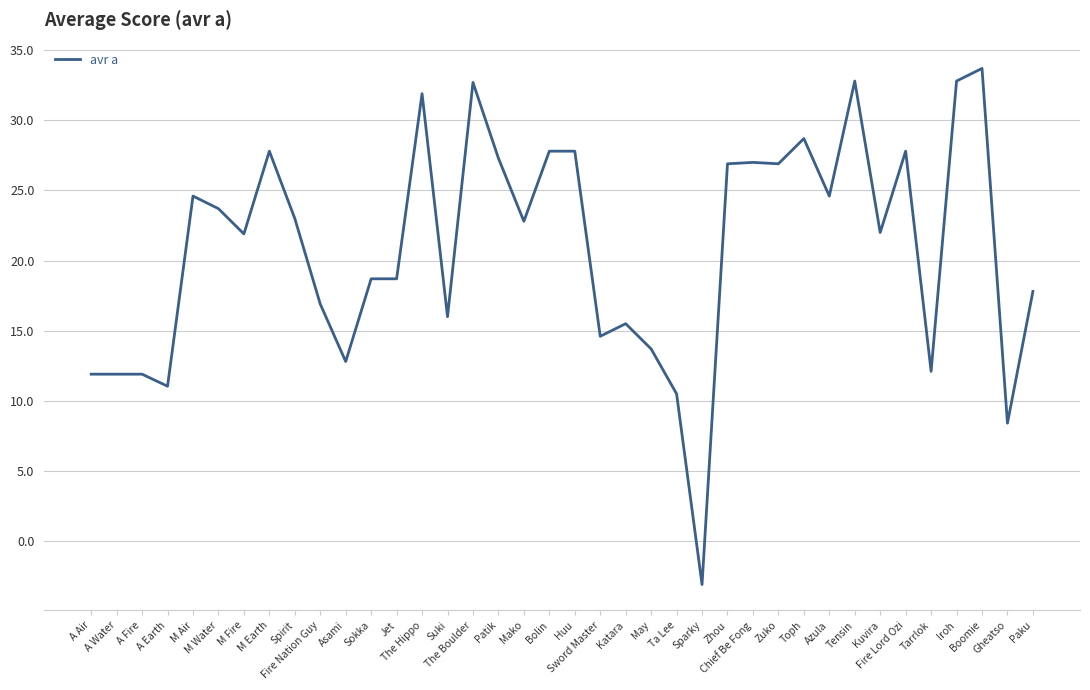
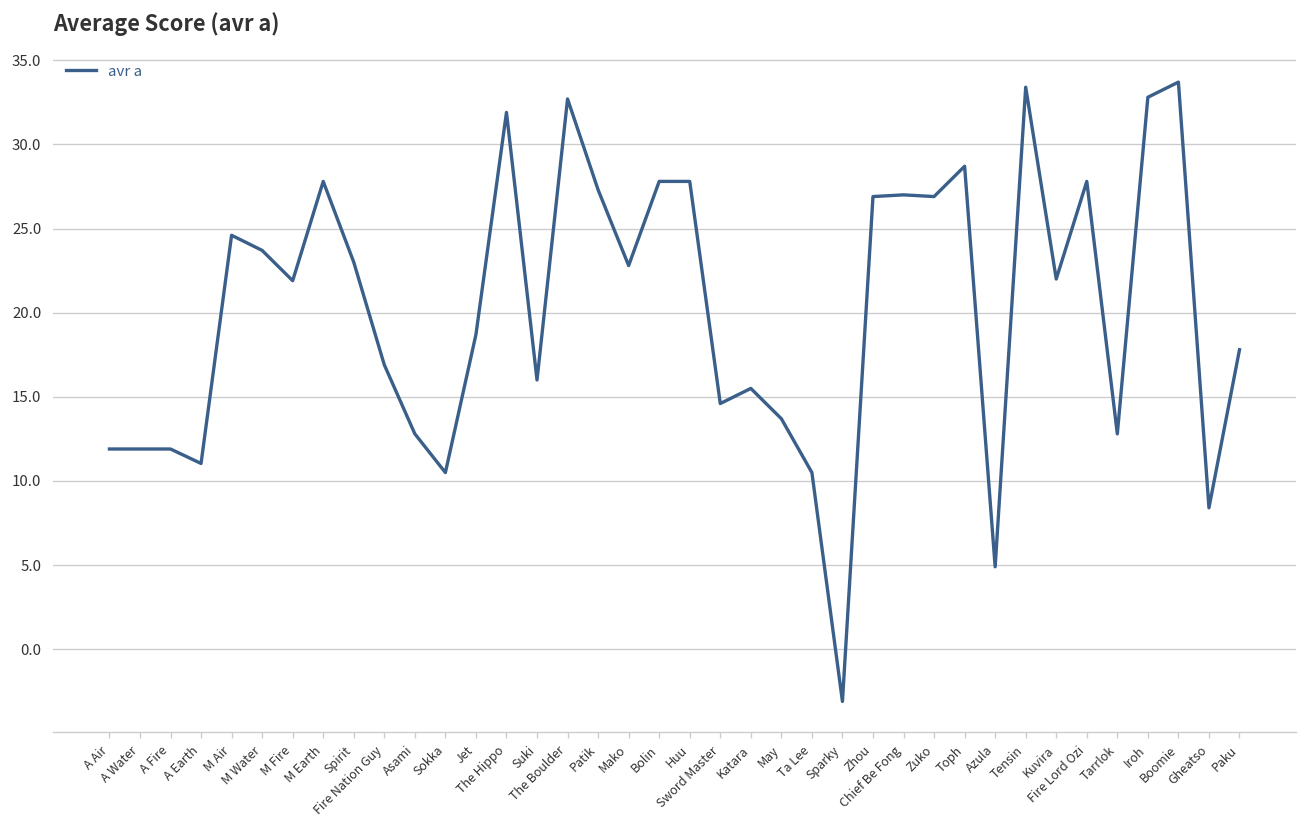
Sokka: 18.7 -> 10.5
Azula: 24.6 -> 4.9
Tensin: 32.8 -> 33.4
Tarrlok: 12.1 -> 12.8
